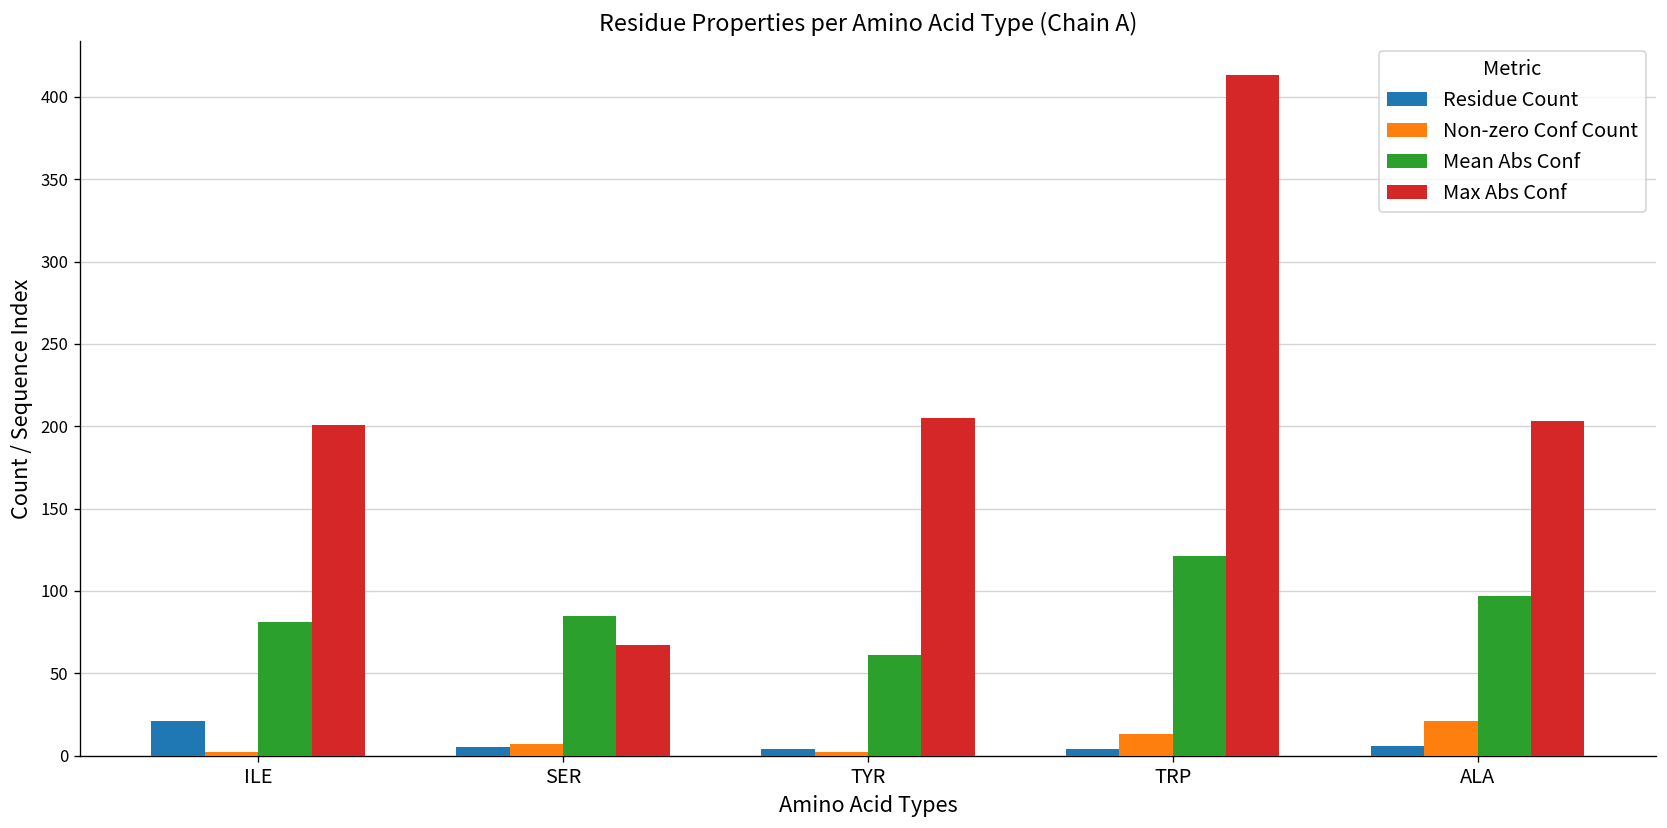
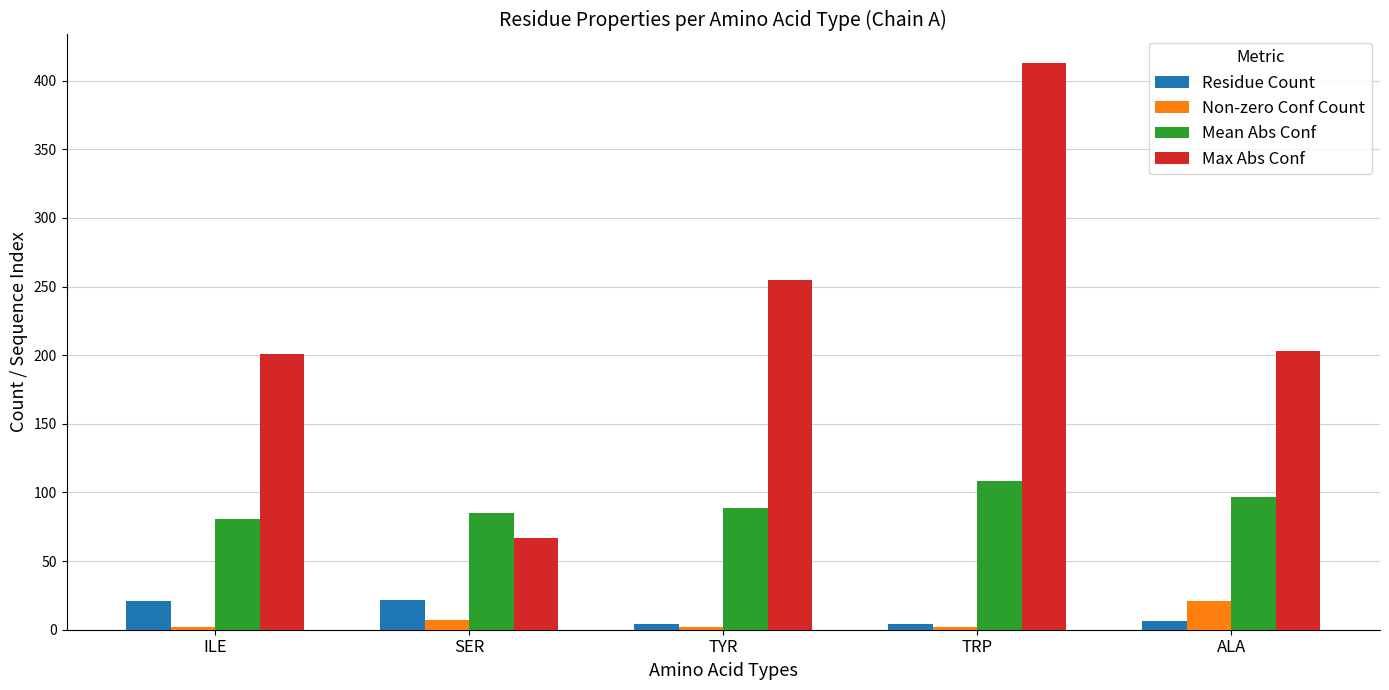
Residue Count, SER: 5 -> 22
Mean Abs Conf, TYR: 61 -> 89
Max Abs Conf, TYR: 205 -> 255
Non-zero Conf Count, TRP: 13 -> 2
Mean Abs Conf, TRP: 121 -> 108
